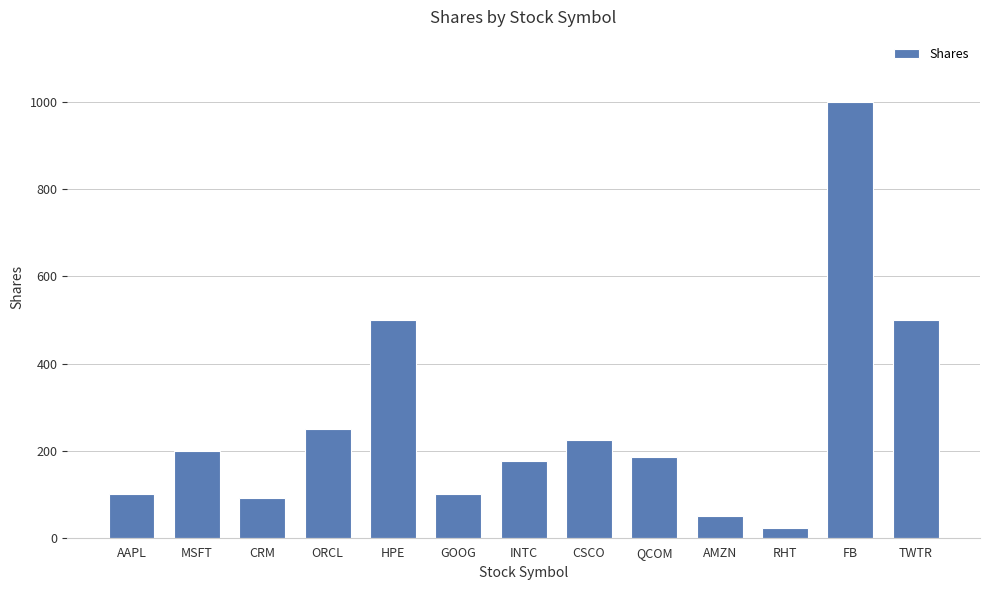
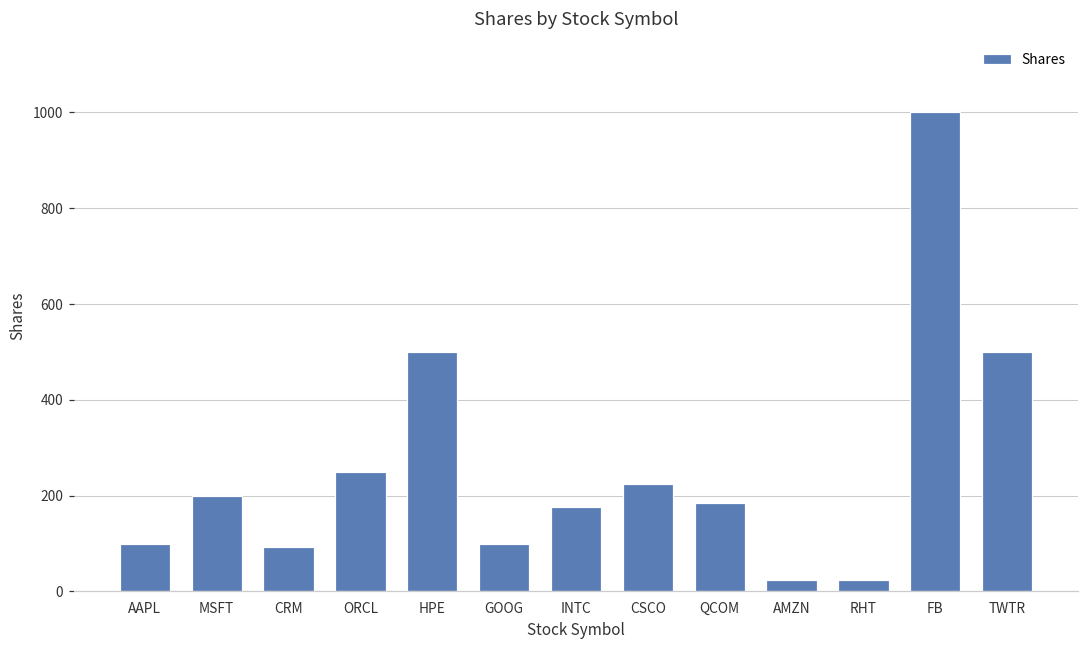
AMZN: 50 -> 20
